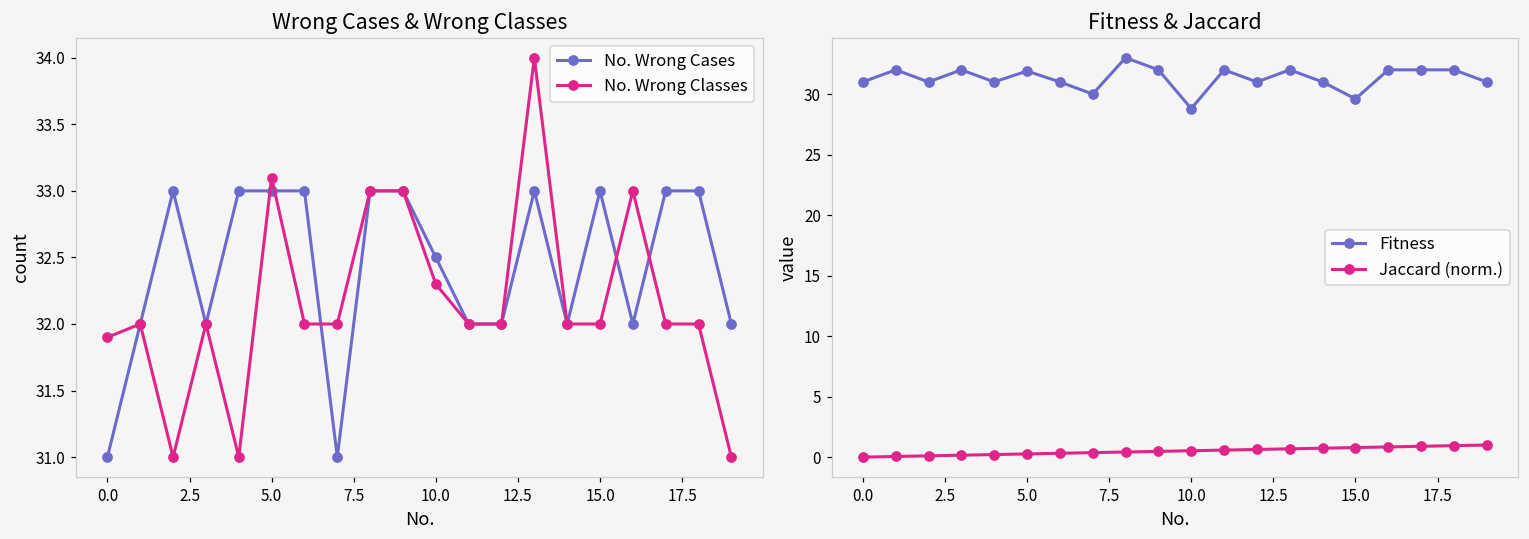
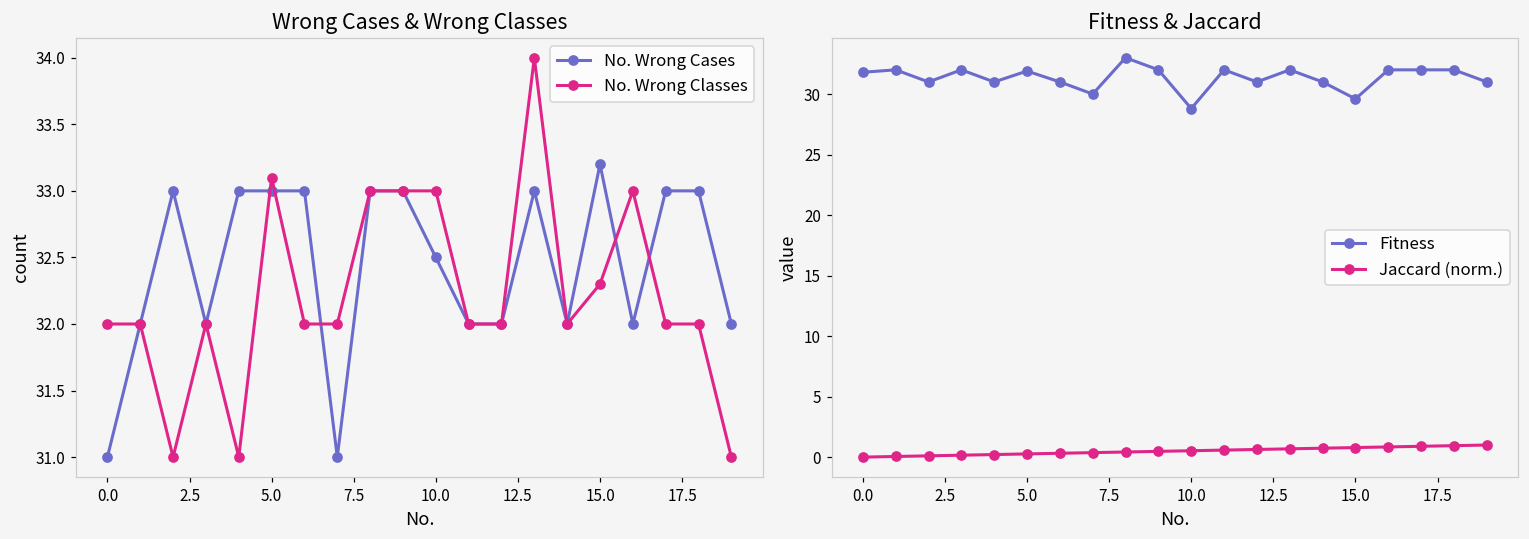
Wrong Cases & Wrong Classes, No. Wrong Classes, 0.0: 31.9 -> 32.0
Wrong Cases & Wrong Classes, No. Wrong Classes, 10.0: 32.3 -> 33.0
Wrong Cases & Wrong Classes, No. Wrong Cases, 15.0: 33.0 -> 33.2
Wrong Cases & Wrong Classes, No. Wrong Classes, 15.0: 32.0 -> 32.3
Fitness & Jaccard, Fitness, 0.0: 31.0 -> 31.8
